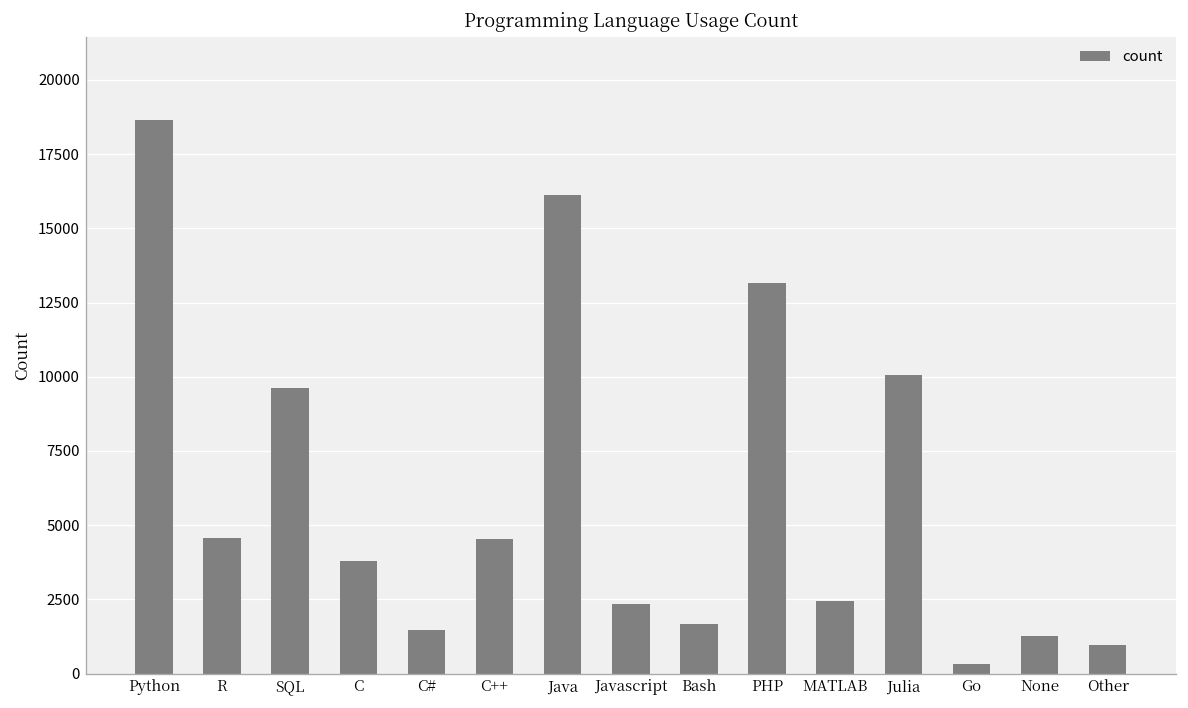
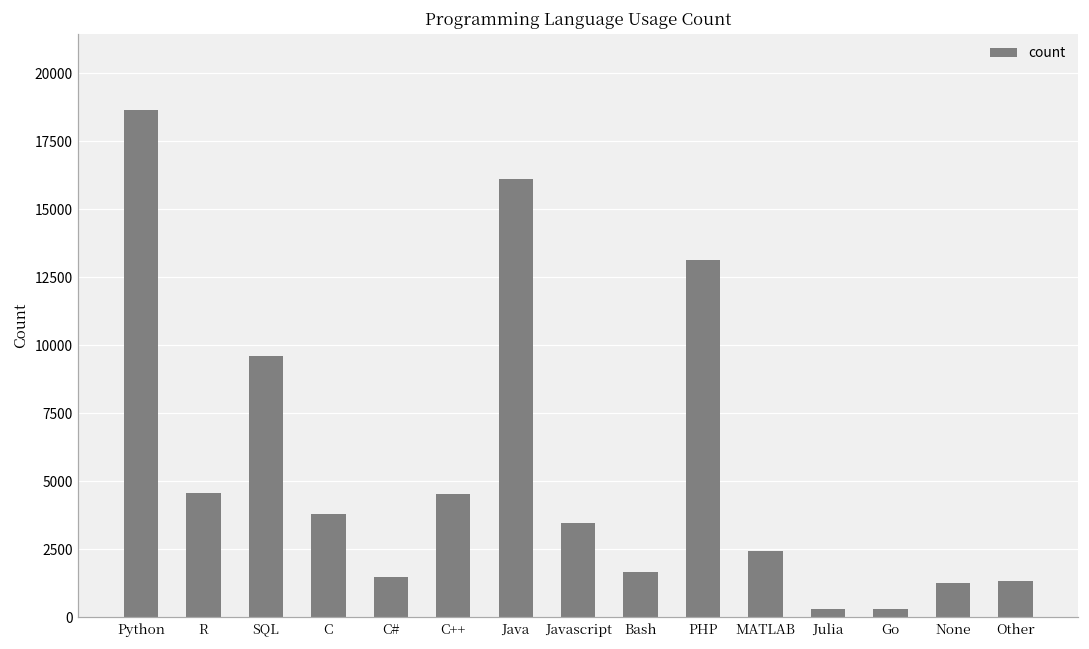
Javascript: 2300 -> 3500
Julia: 10000 -> 300
Other: 1000 -> 1300
